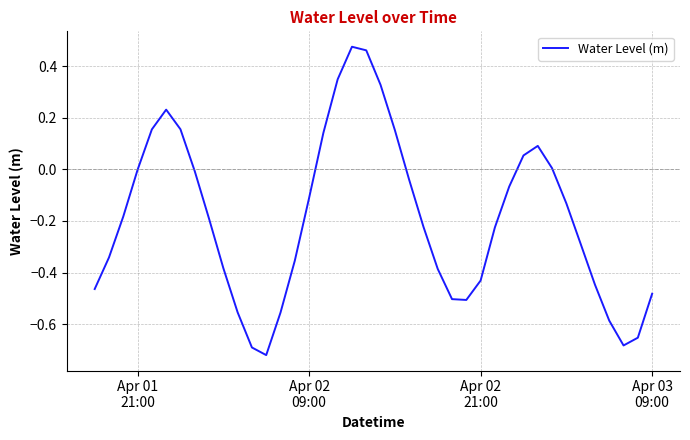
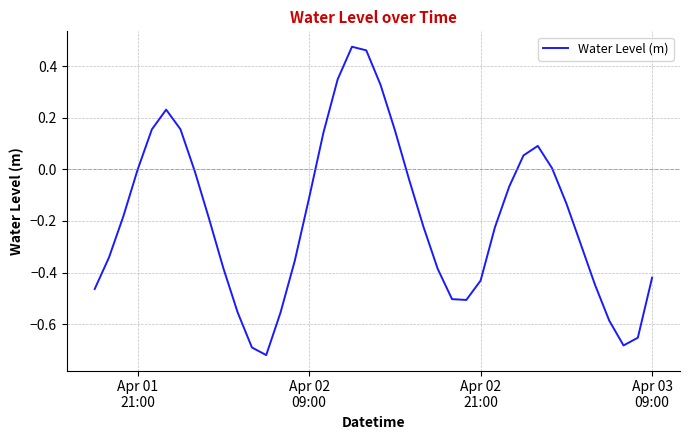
Apr 03 09:00: -0.48 -> -0.42
